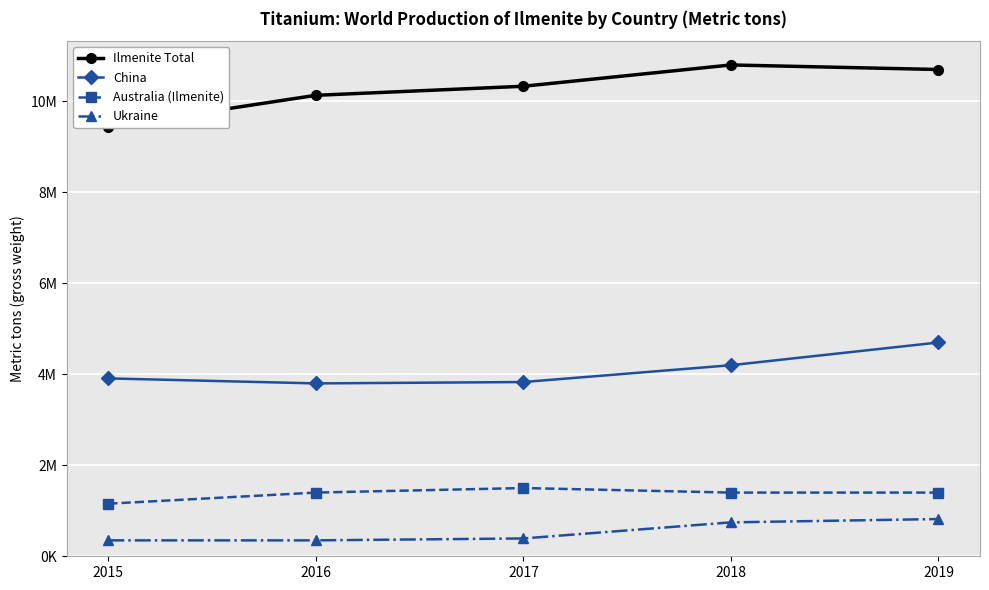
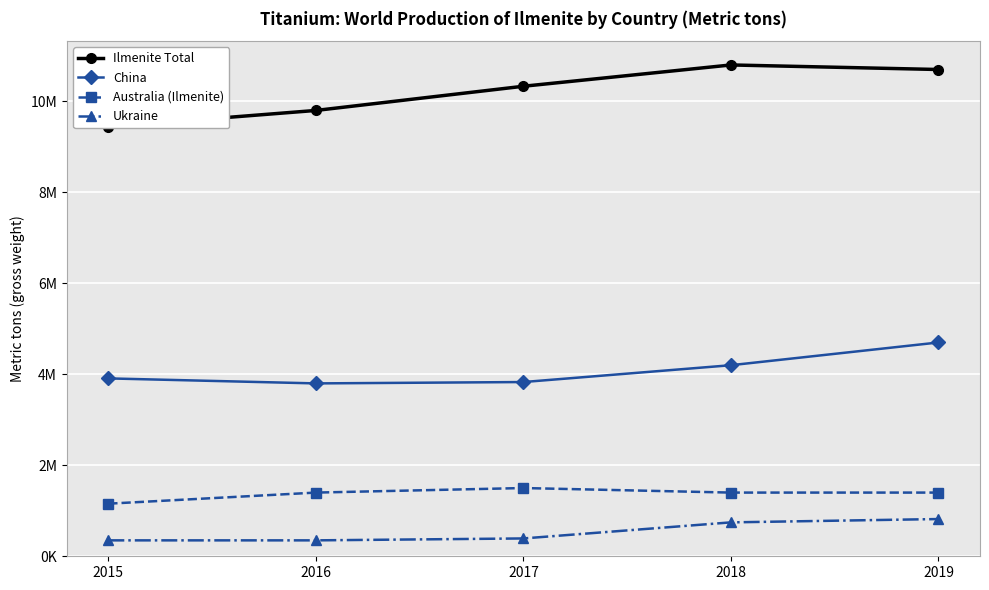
Ilmenite Total, 2016: 10100000 -> 9800000
